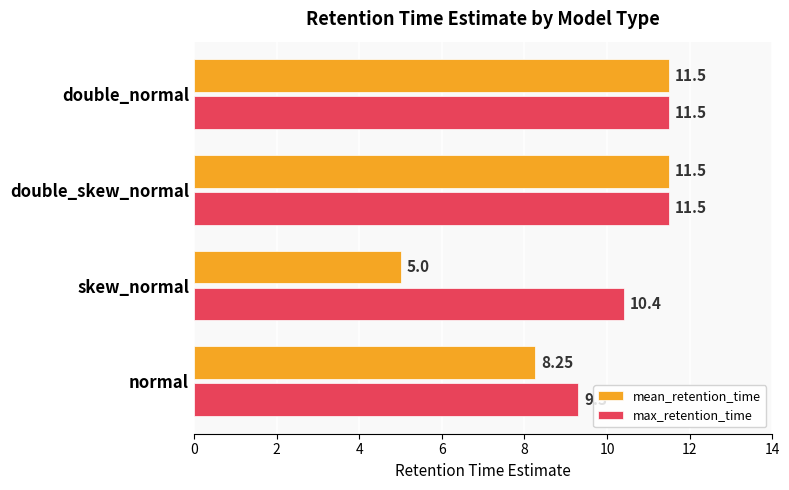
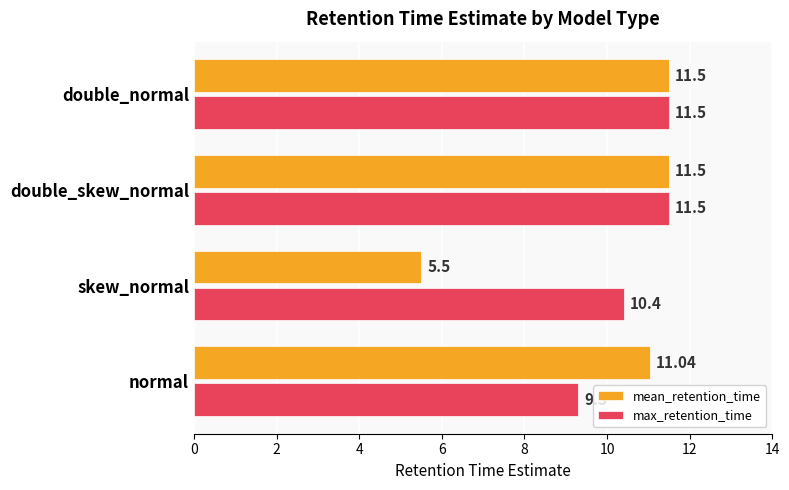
mean_retention_time, skew_normal: 5.0 -> 5.5
mean_retention_time, normal: 8.25 -> 11.04
